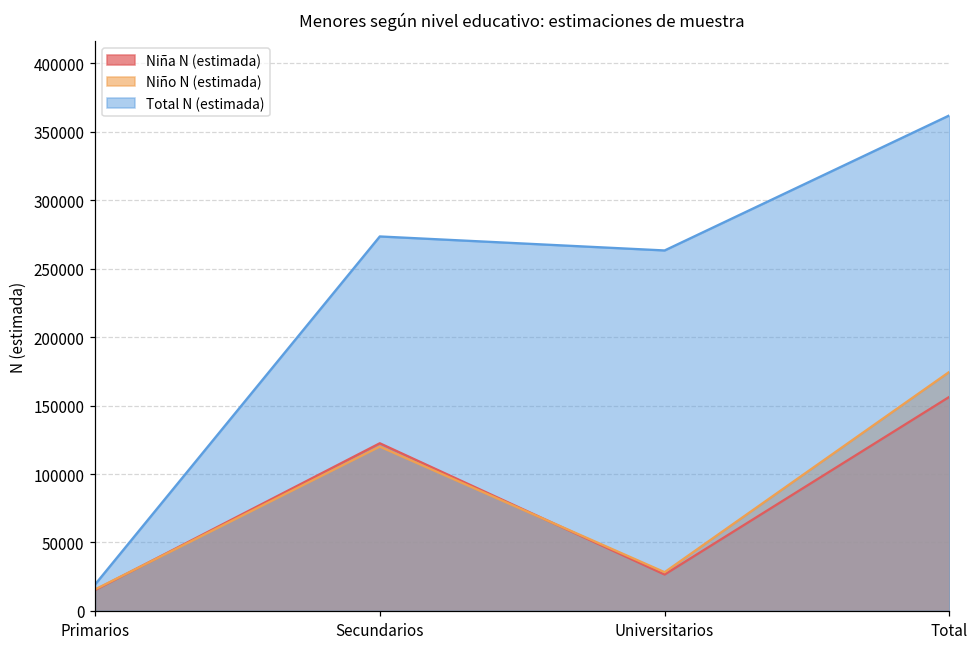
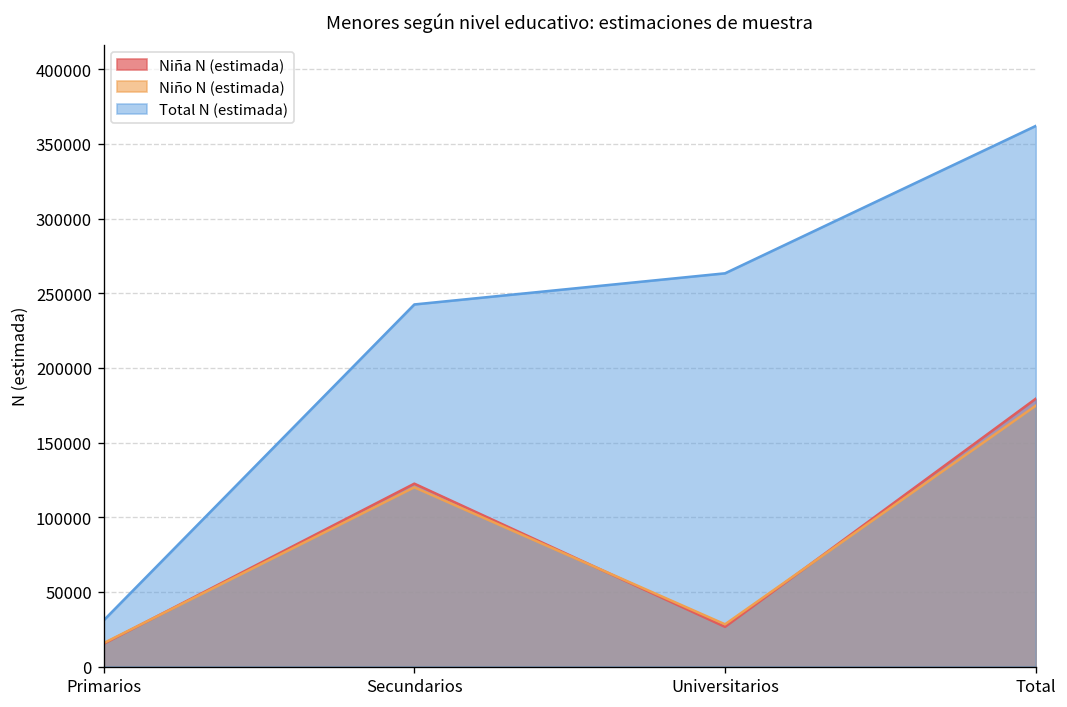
Total N (estimada), Primarios: 19000 -> 31000
Total N (estimada), Secundarios: 274000 -> 243000
Niña N (estimada), Total: 156000 -> 179000
